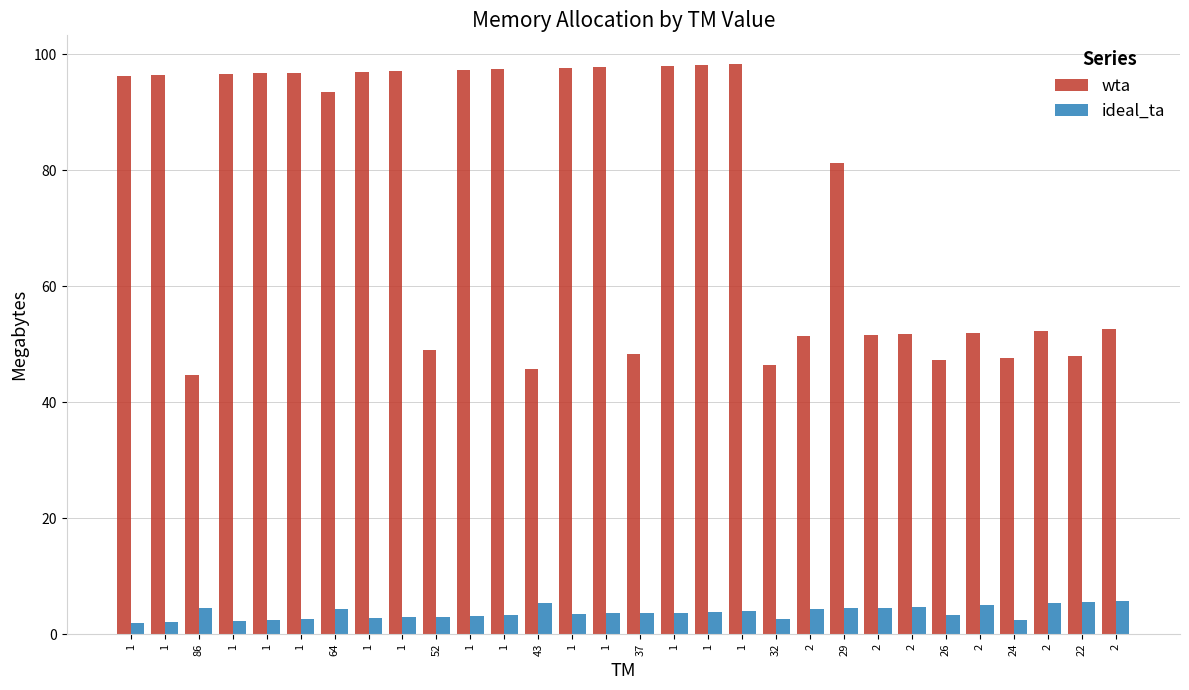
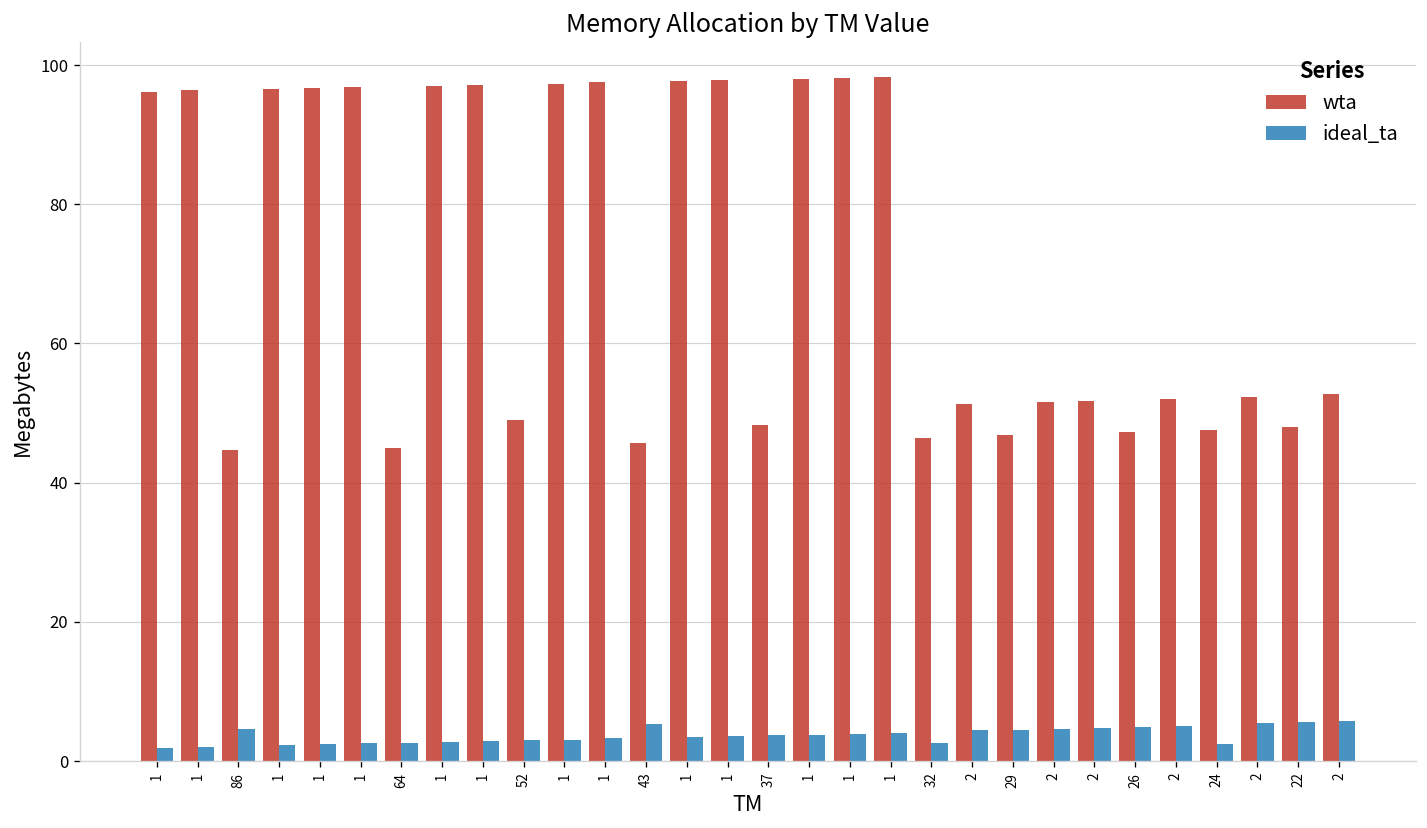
wta, 64: 94 -> 45
ideal_ta, 64: 4 -> 3
wta, 29: 81 -> 47
ideal_ta, 26: 3 -> 5
